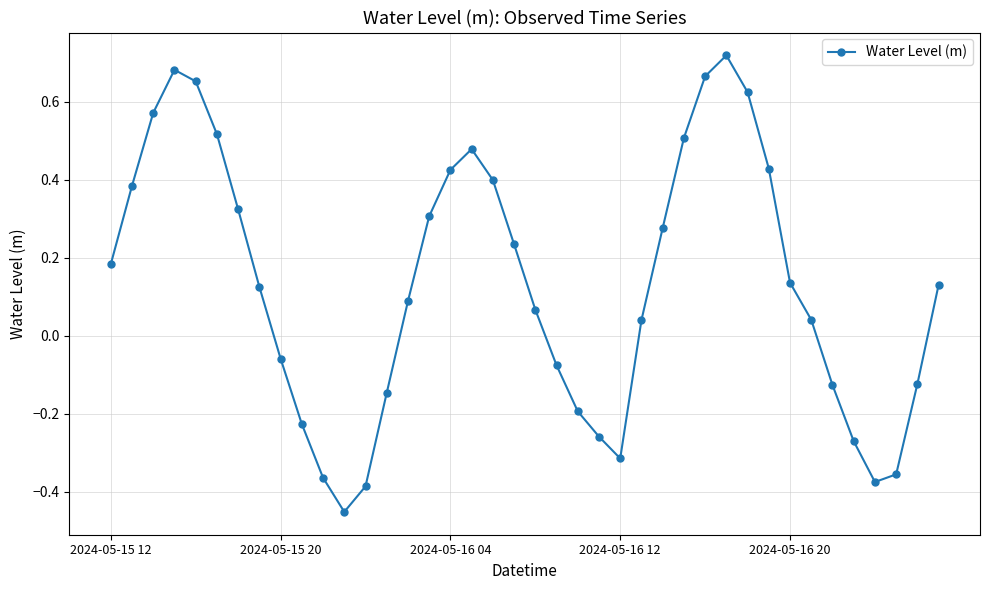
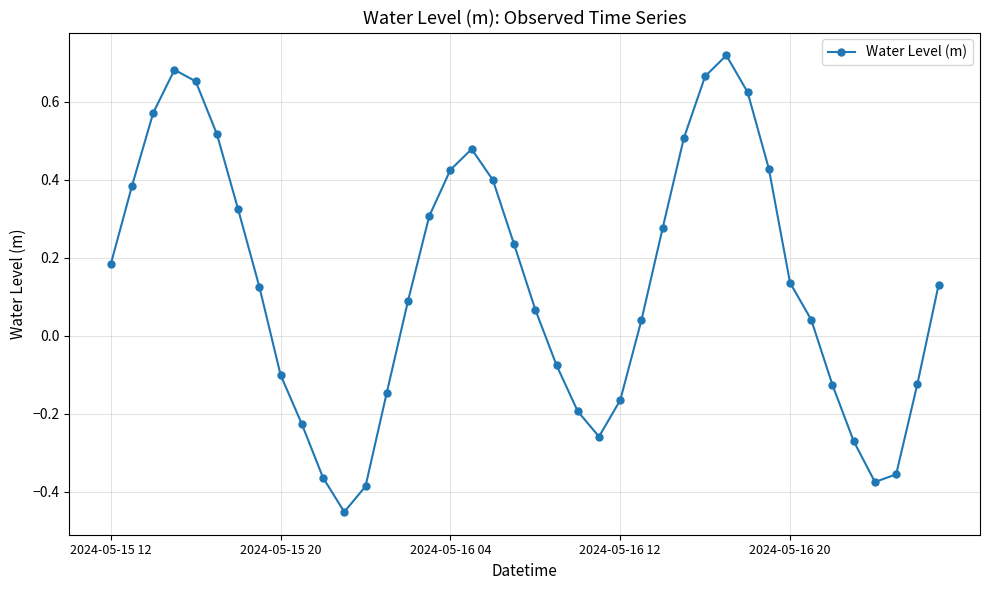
2024-05-15 20: -0.06 -> -0.10
2024-05-16 12: -0.31 -> -0.16
